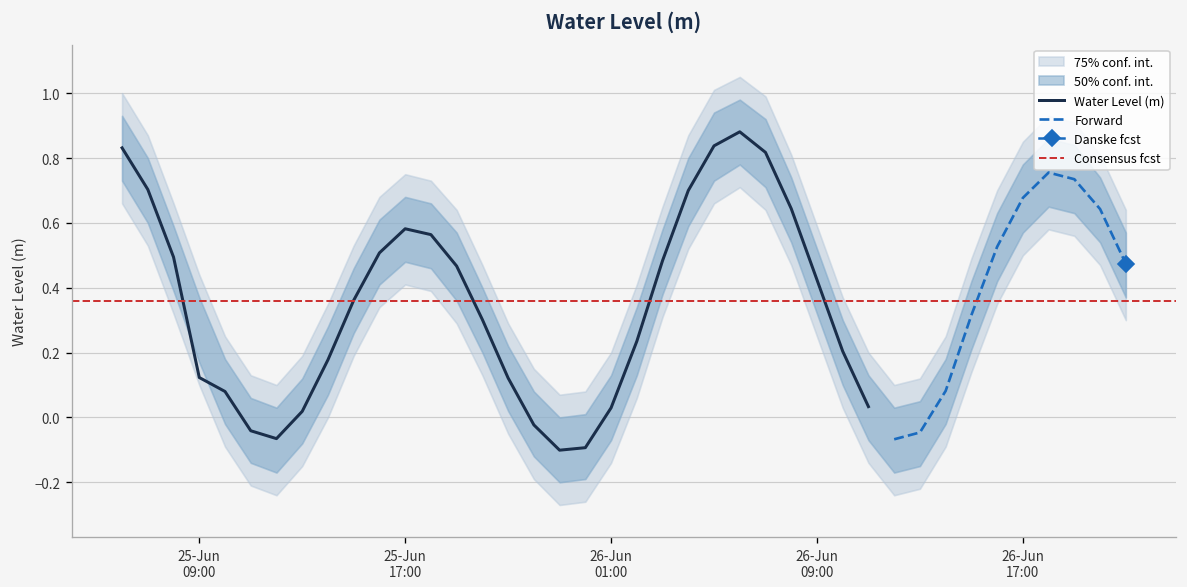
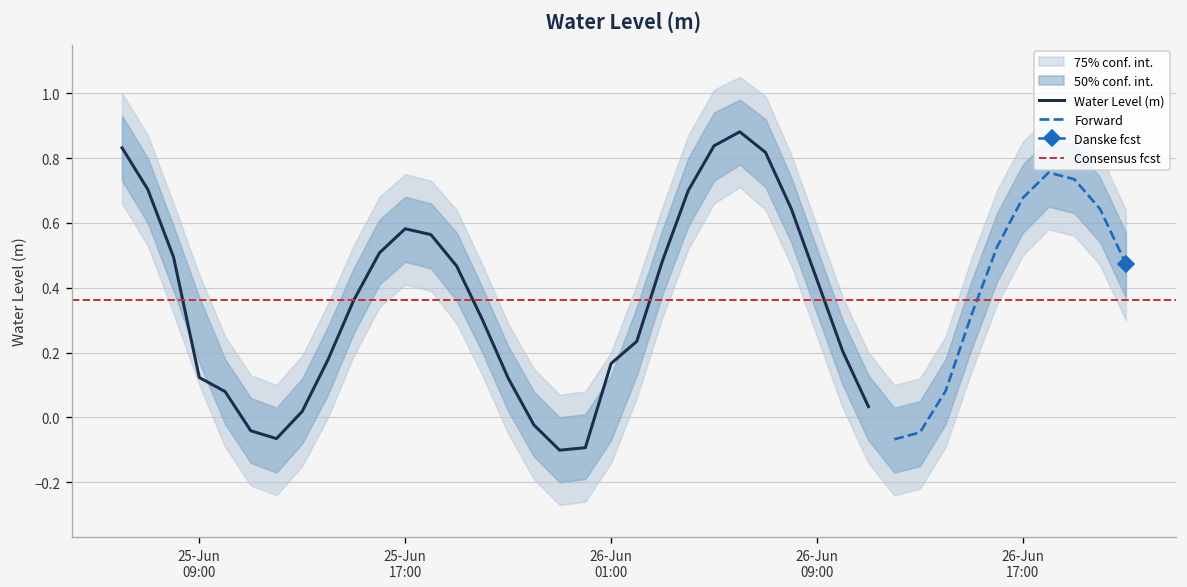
Water Level (m), 26-Jun 01:00: 0.03 -> 0.17
